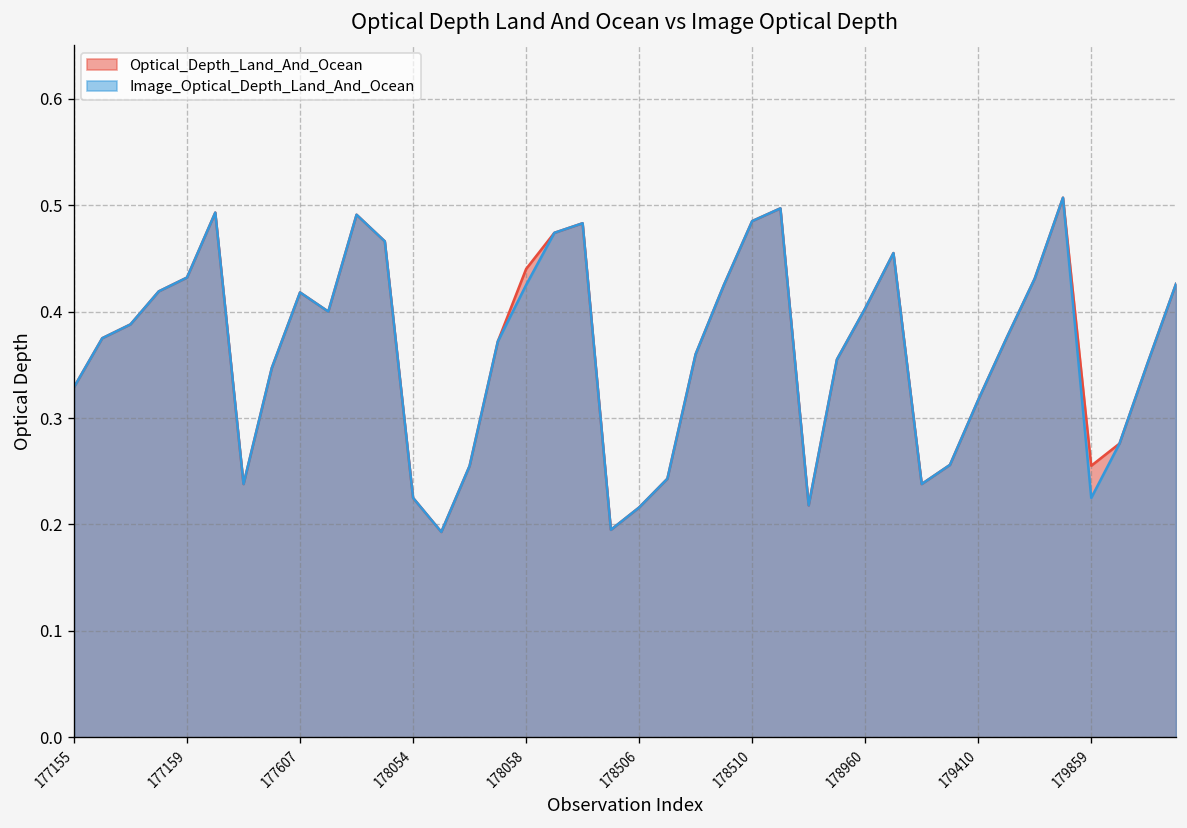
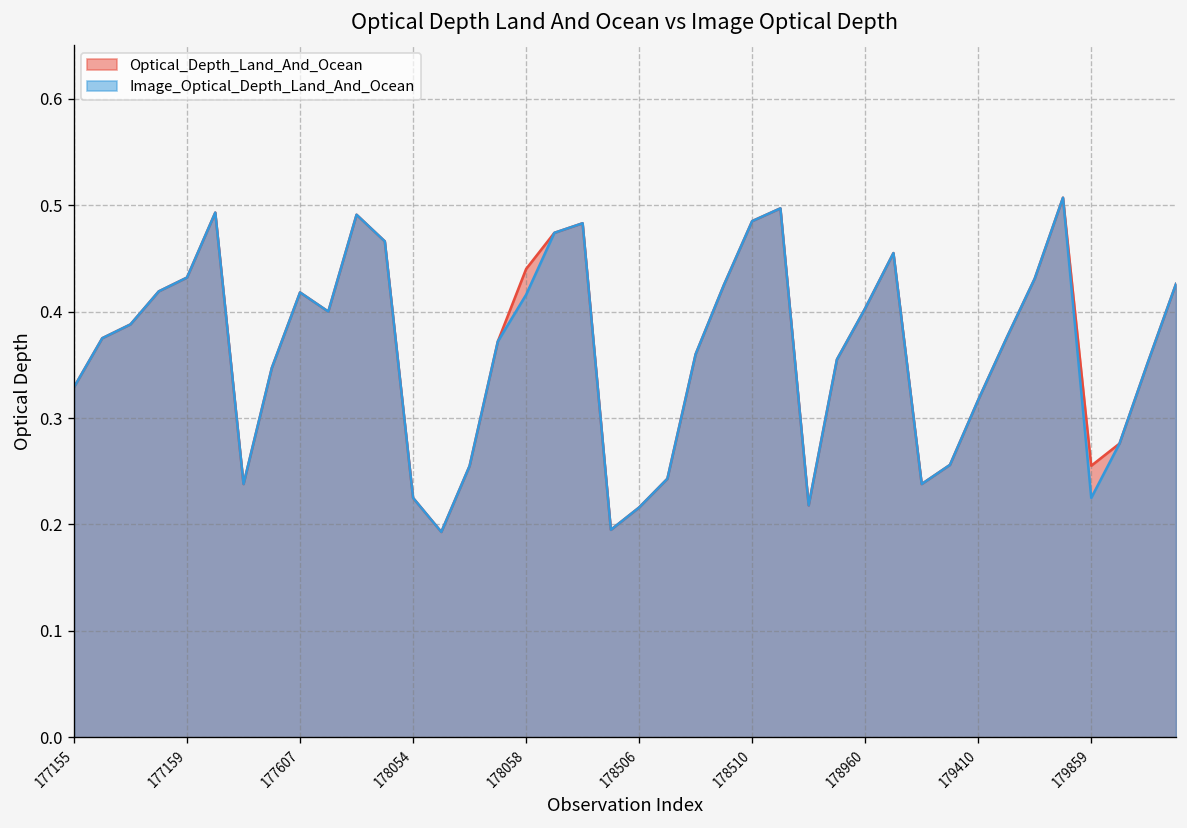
Image_Optical_Depth_Land_And_Ocean, 178058: 0.43 -> 0.42
